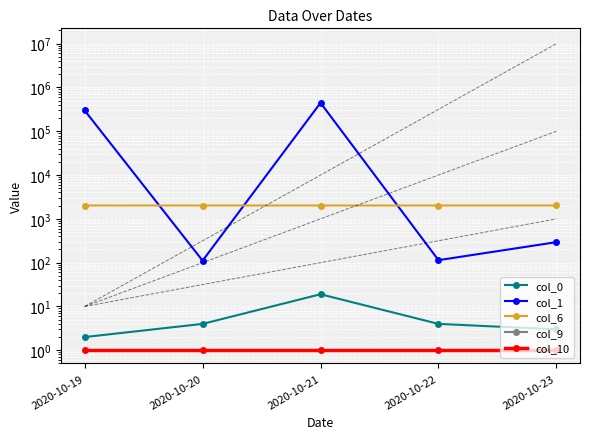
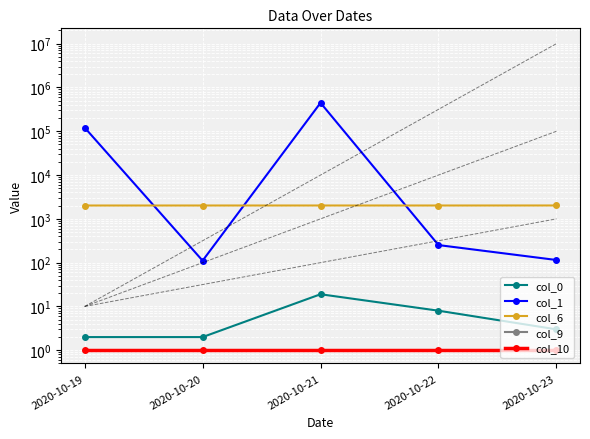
col_1, 2020-10-19: 300000 -> 120000
col_0, 2020-10-20: 4 -> 2
col_0, 2020-10-22: 4 -> 8
col_1, 2020-10-22: 110 -> 300
col_1, 2020-10-23: 300 -> 120
